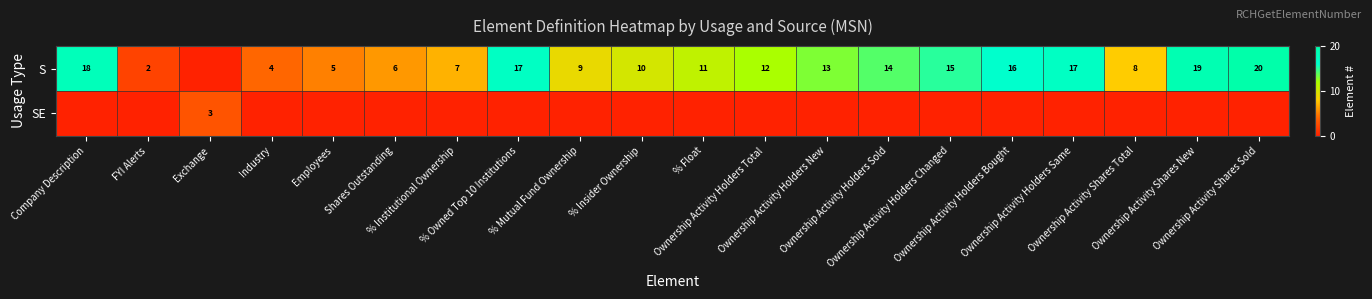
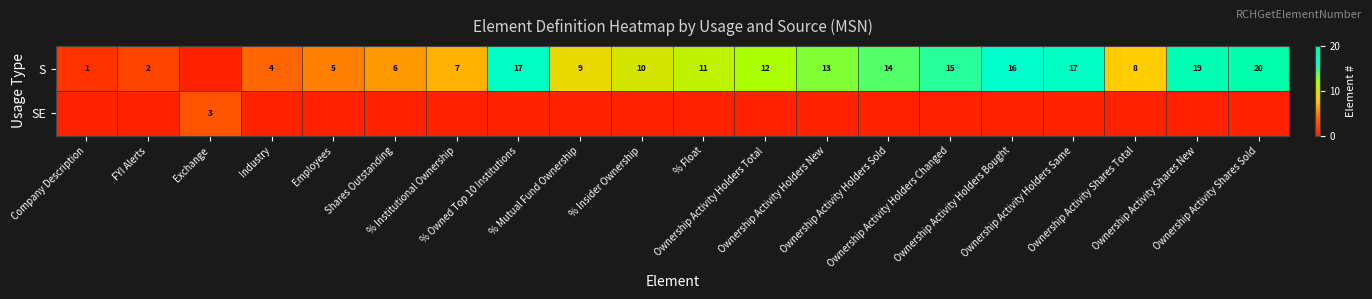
S, Company Description: 18 -> 1
